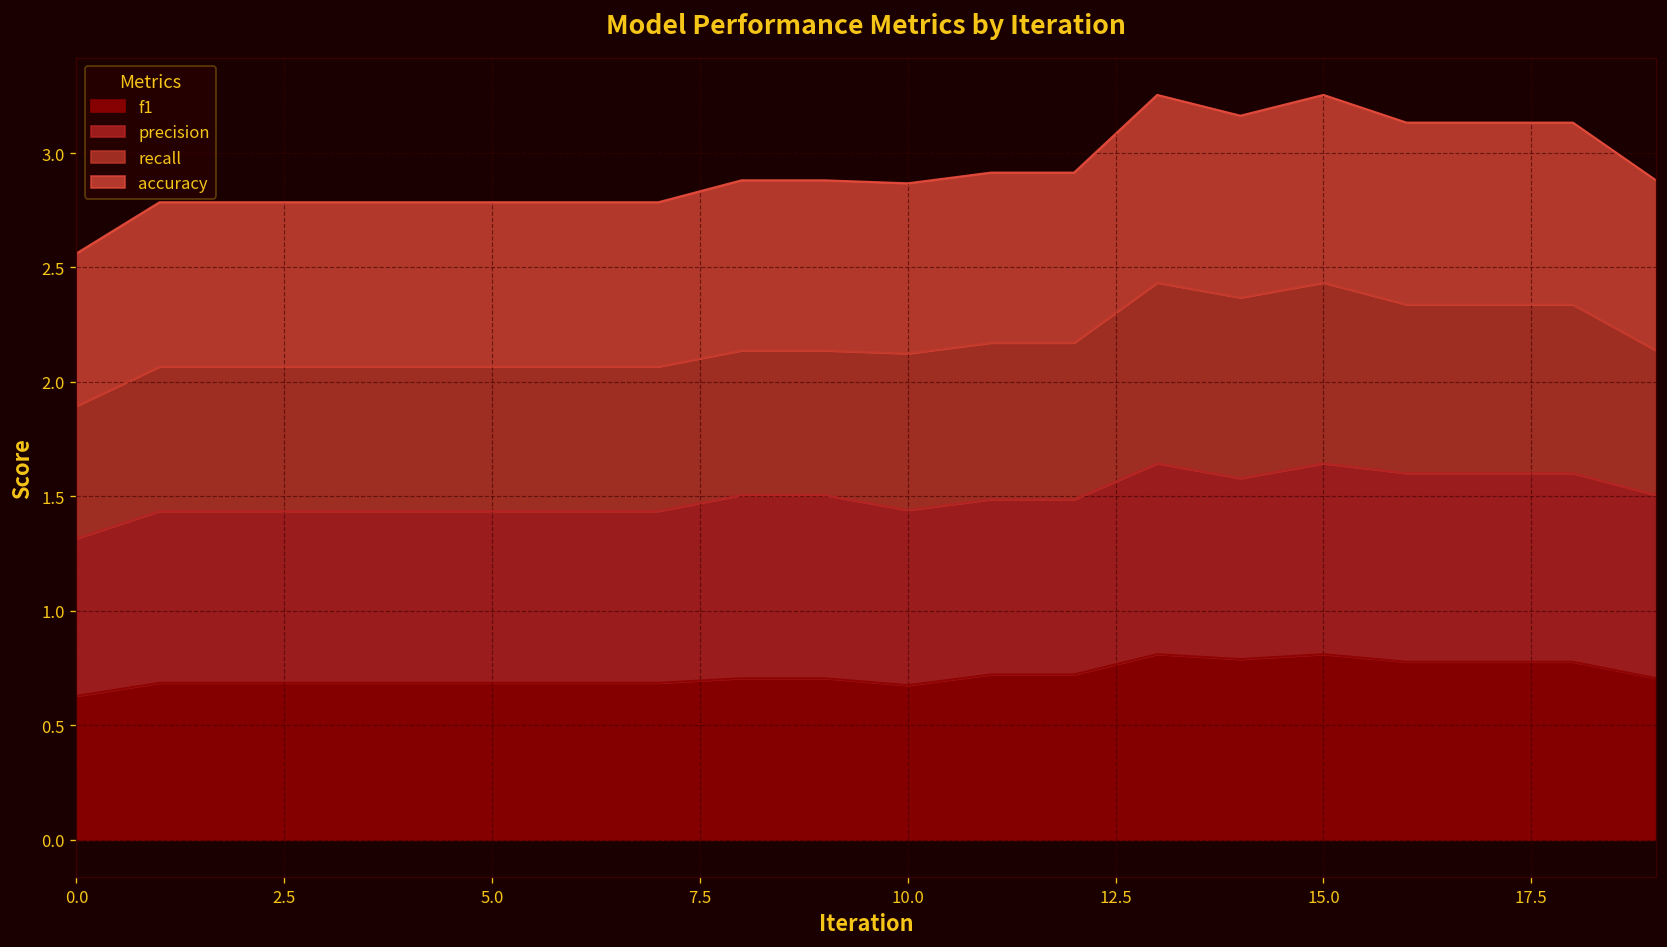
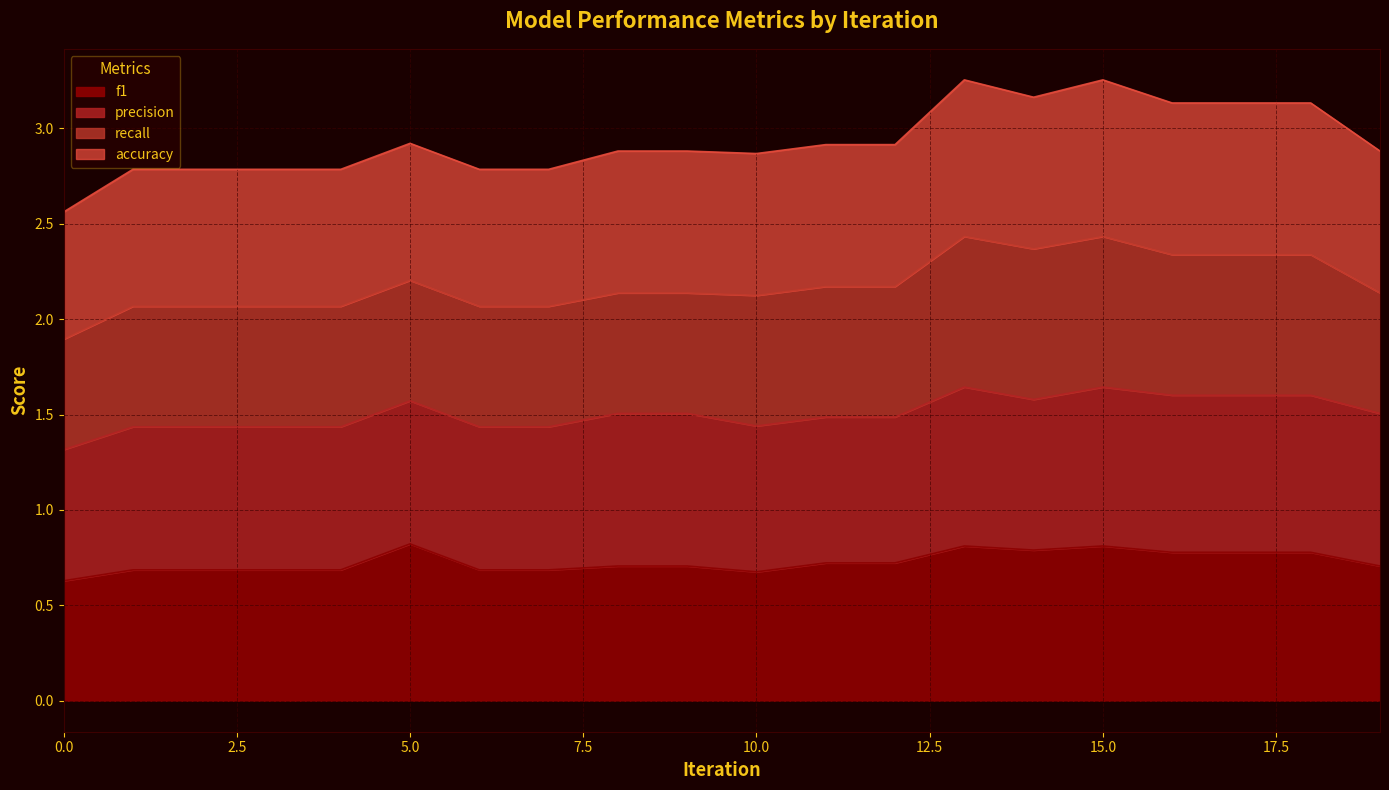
f1, 5.0: 0.69 -> 0.82
